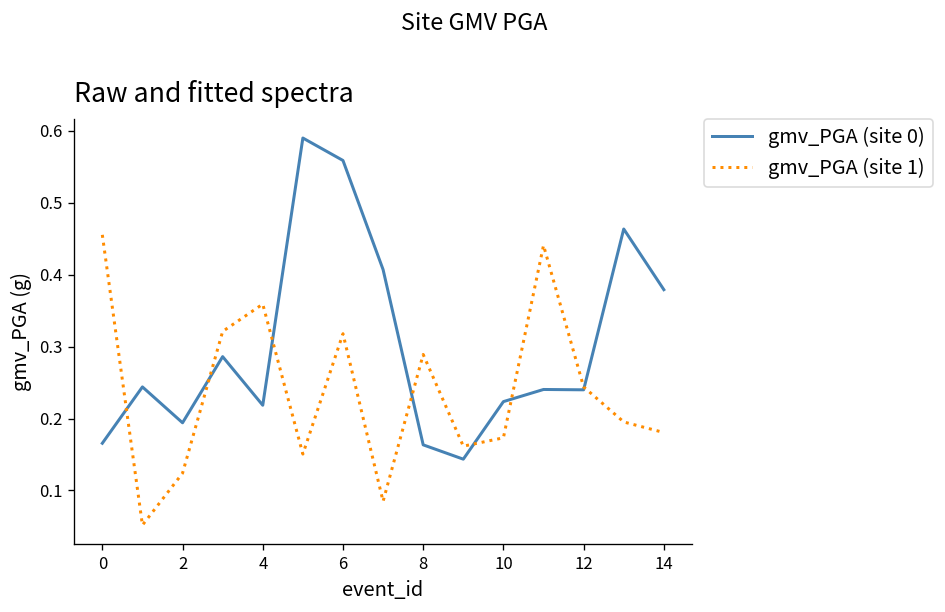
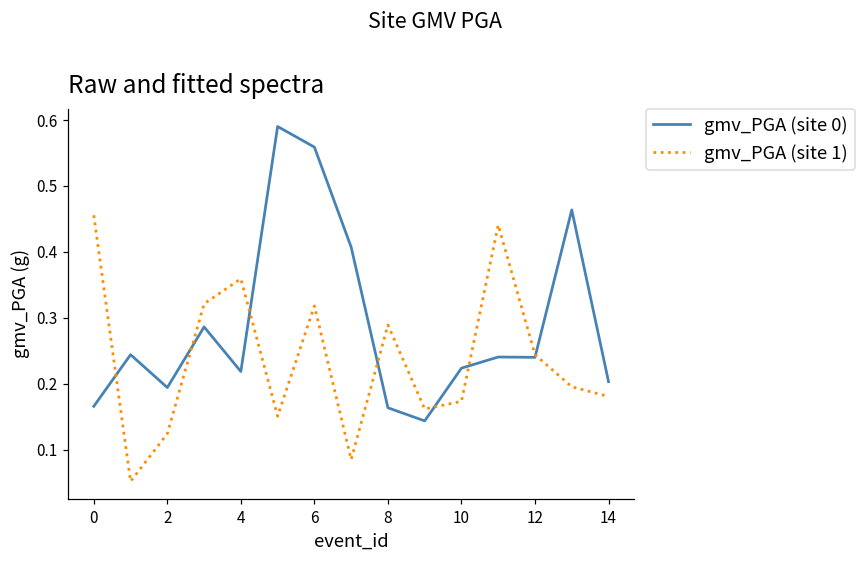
gmv_PGA (site 0), 14: 0.38 -> 0.20
